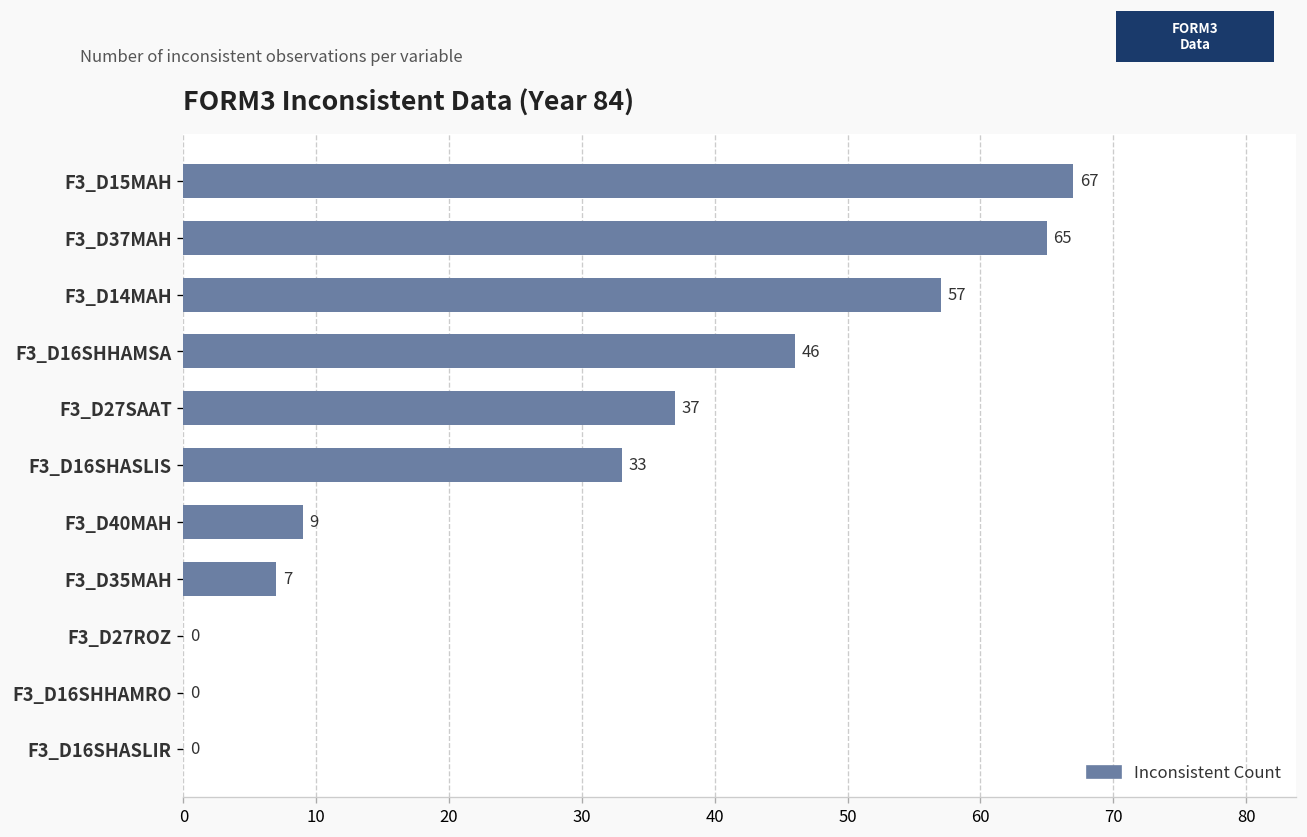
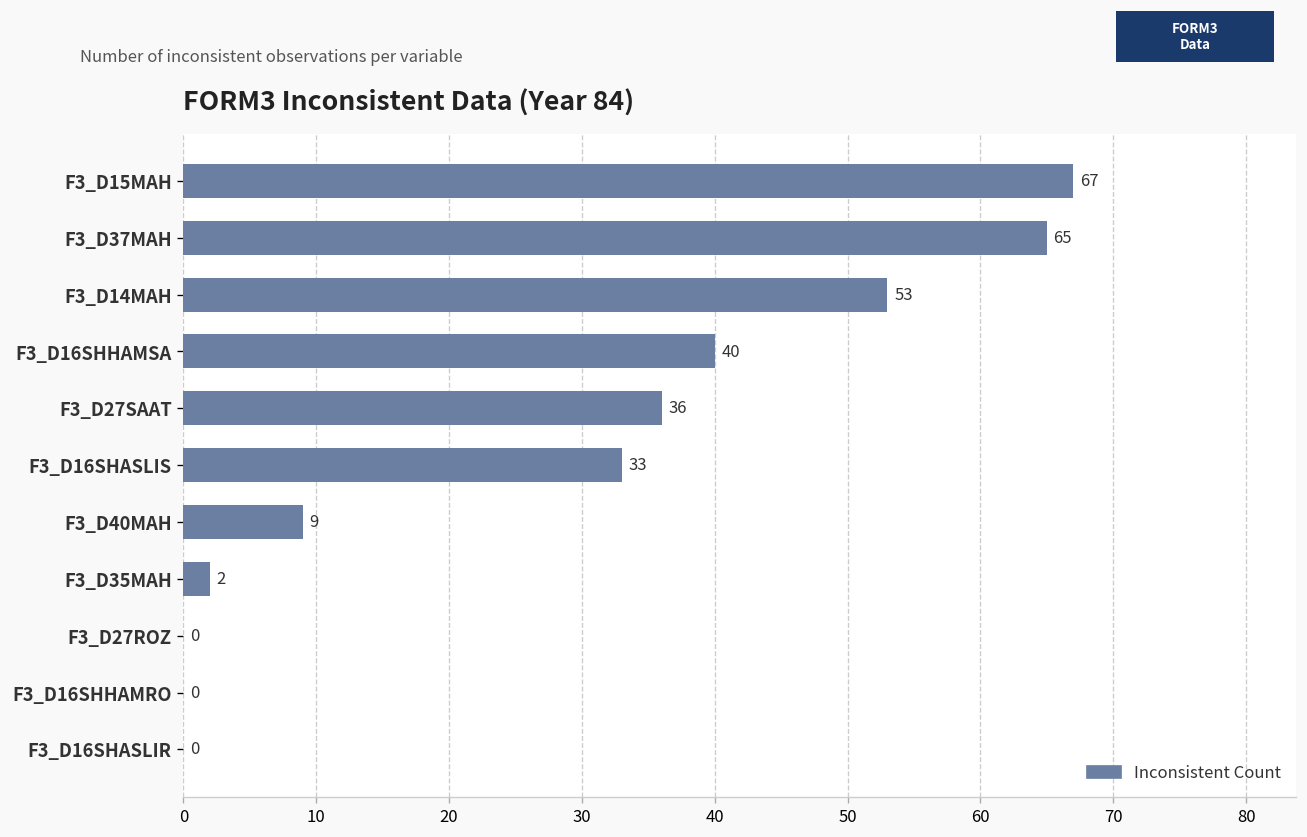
F3_D14MAH: 57 -> 53
F3_D16SHHAMSA: 46 -> 40
F3_D27SAAT: 37 -> 36
F3_D35MAH: 7 -> 2
